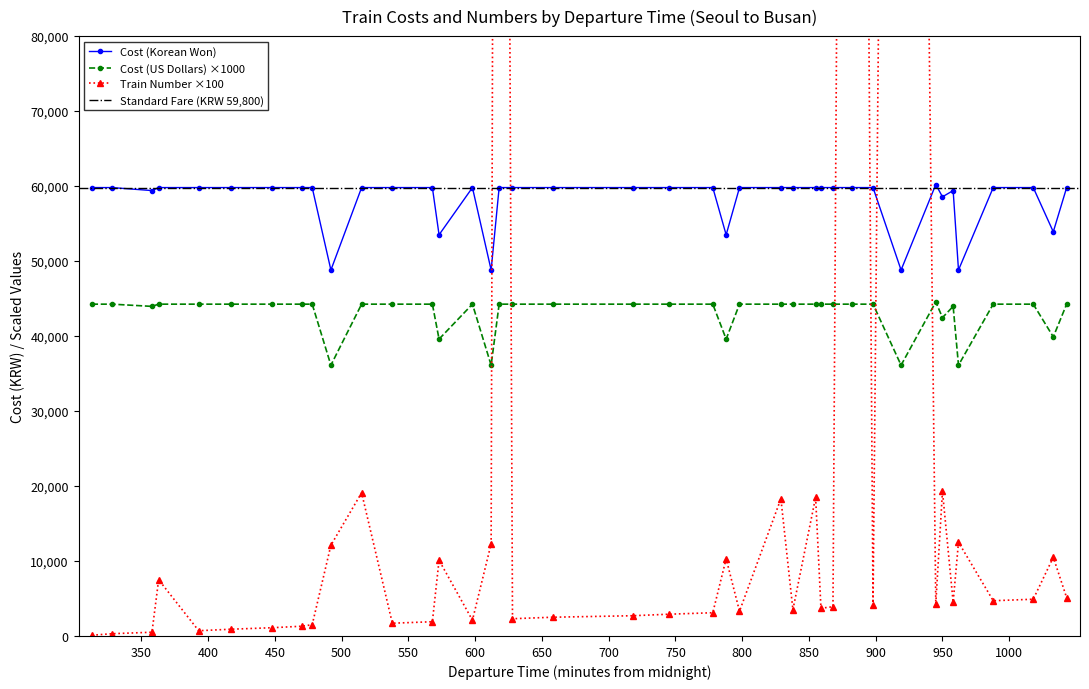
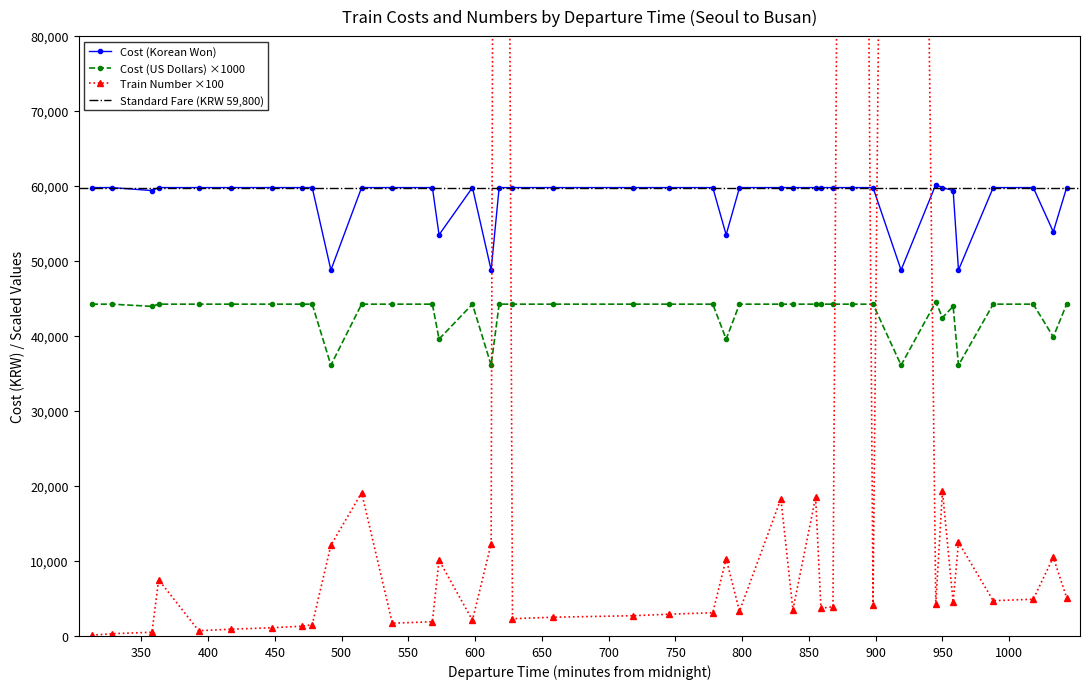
Cost (Korean Won), 950: 59,000 -> 60,000
